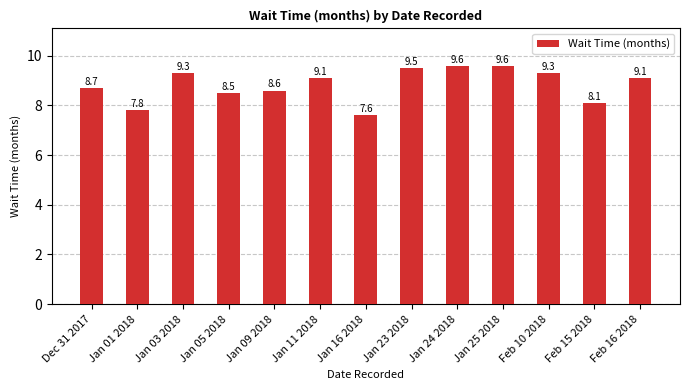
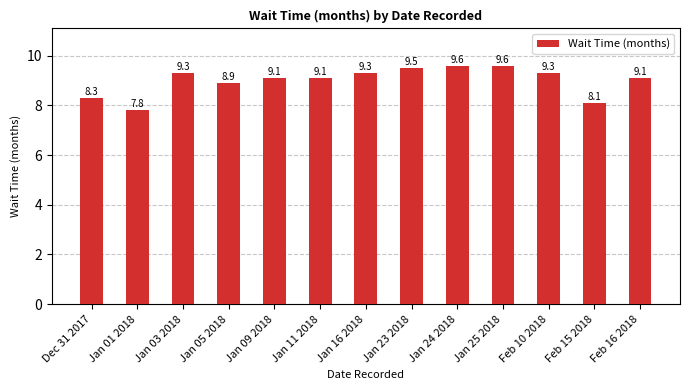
Dec 31 2017: 8.7 -> 8.3
Jan 05 2018: 8.5 -> 8.9
Jan 09 2018: 8.6 -> 9.1
Jan 16 2018: 7.6 -> 9.3
